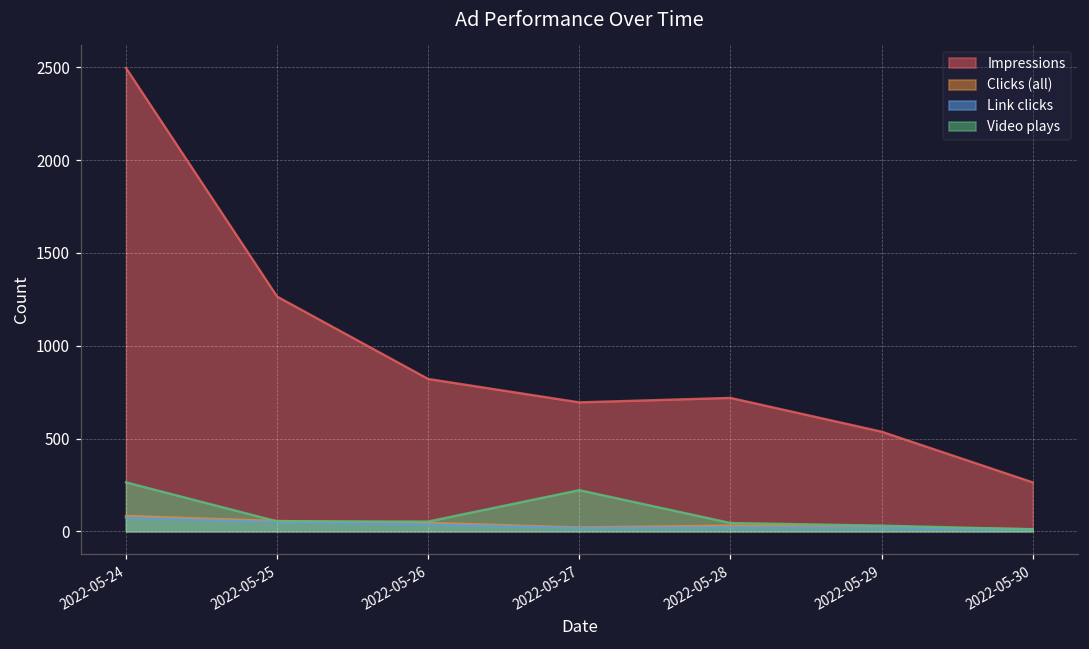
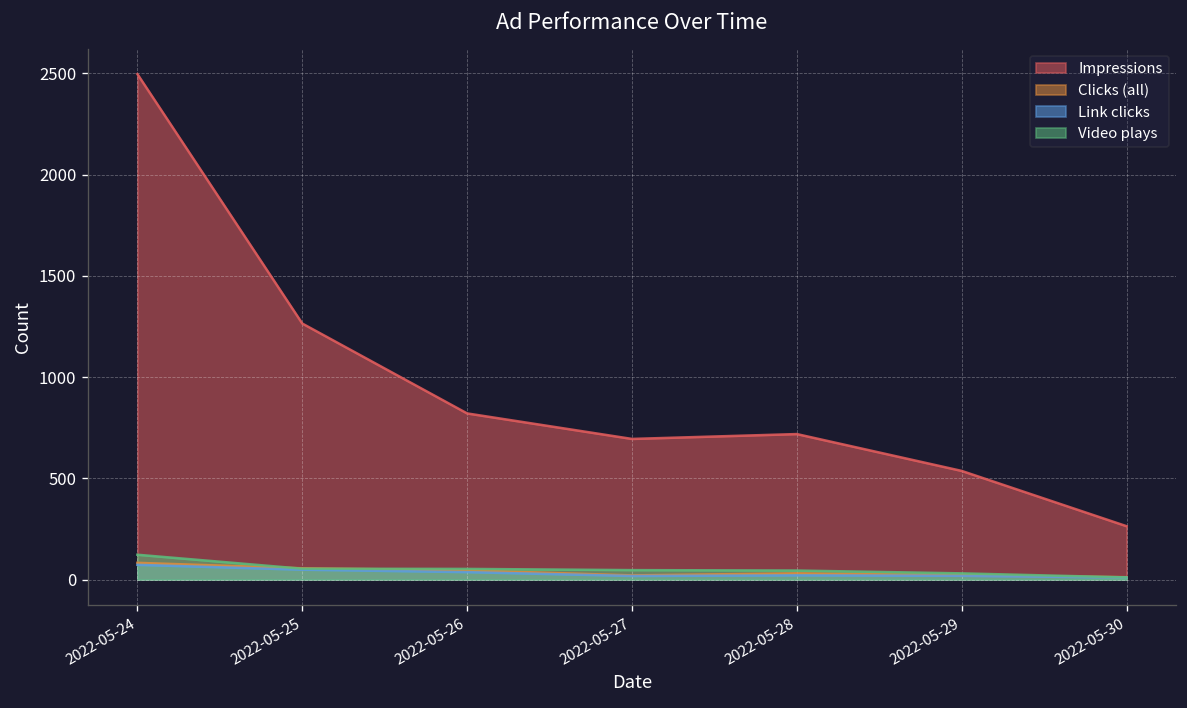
Video plays, 2022-05-24: 260 -> 120
Video plays, 2022-05-27: 220 -> 50
